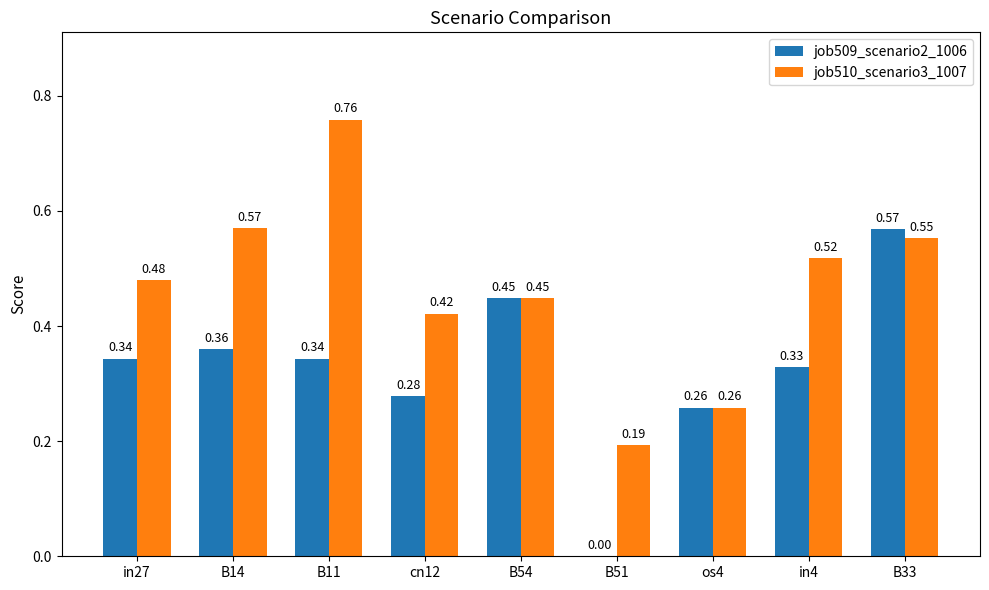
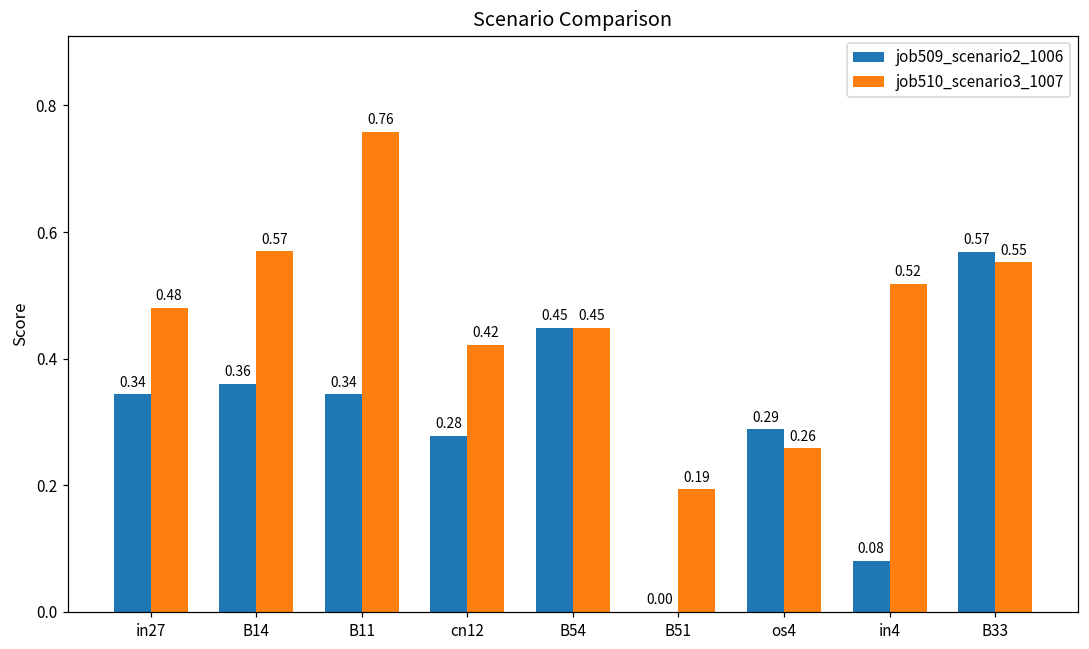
job509_scenario2_1006, os4: 0.26 -> 0.29
job509_scenario2_1006, in4: 0.33 -> 0.08
